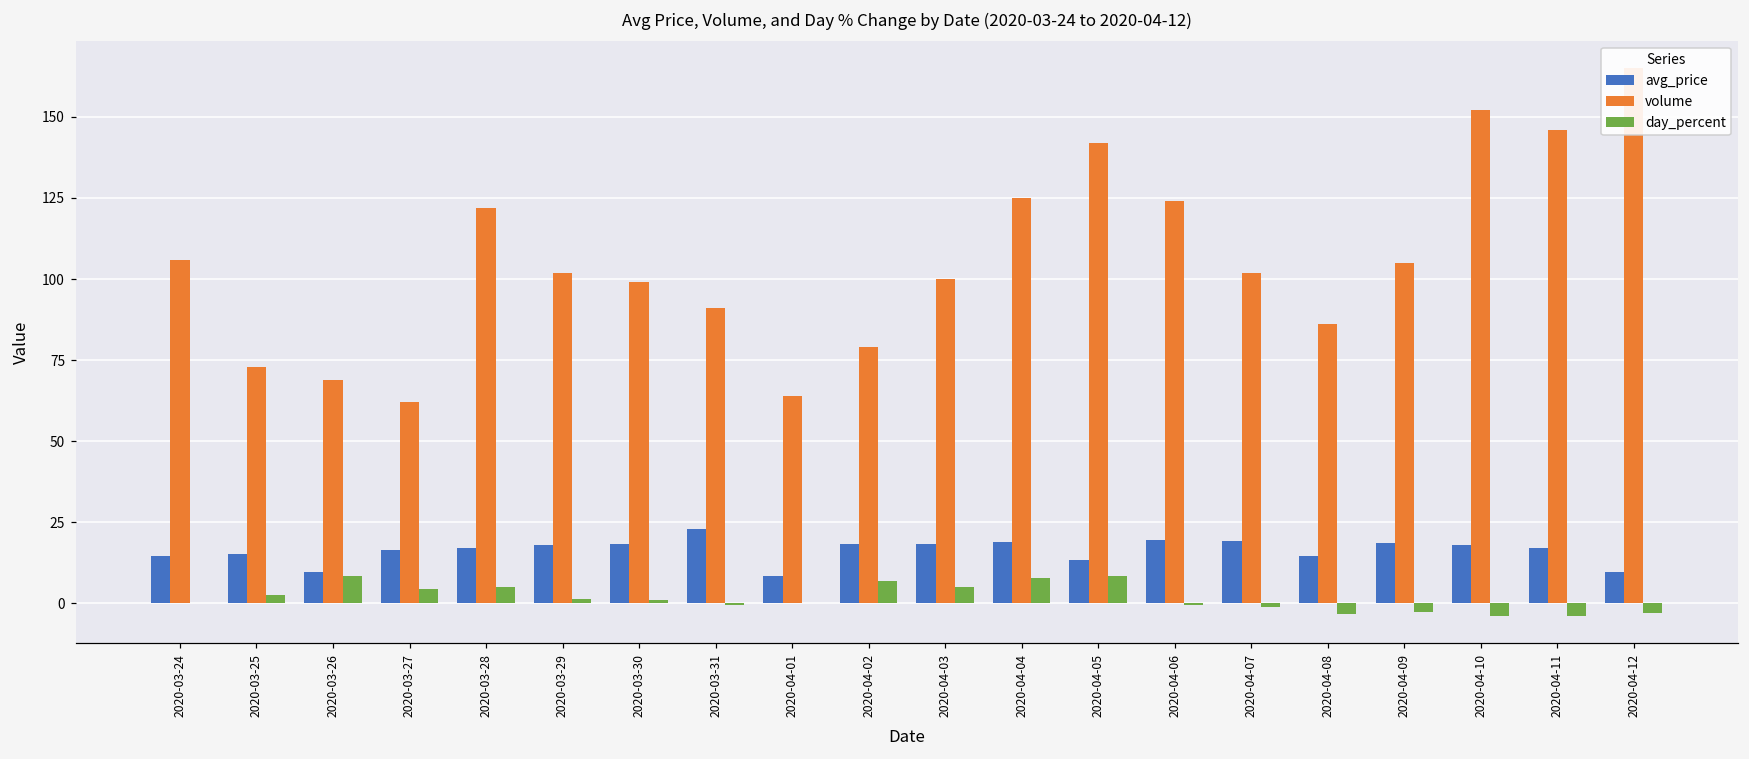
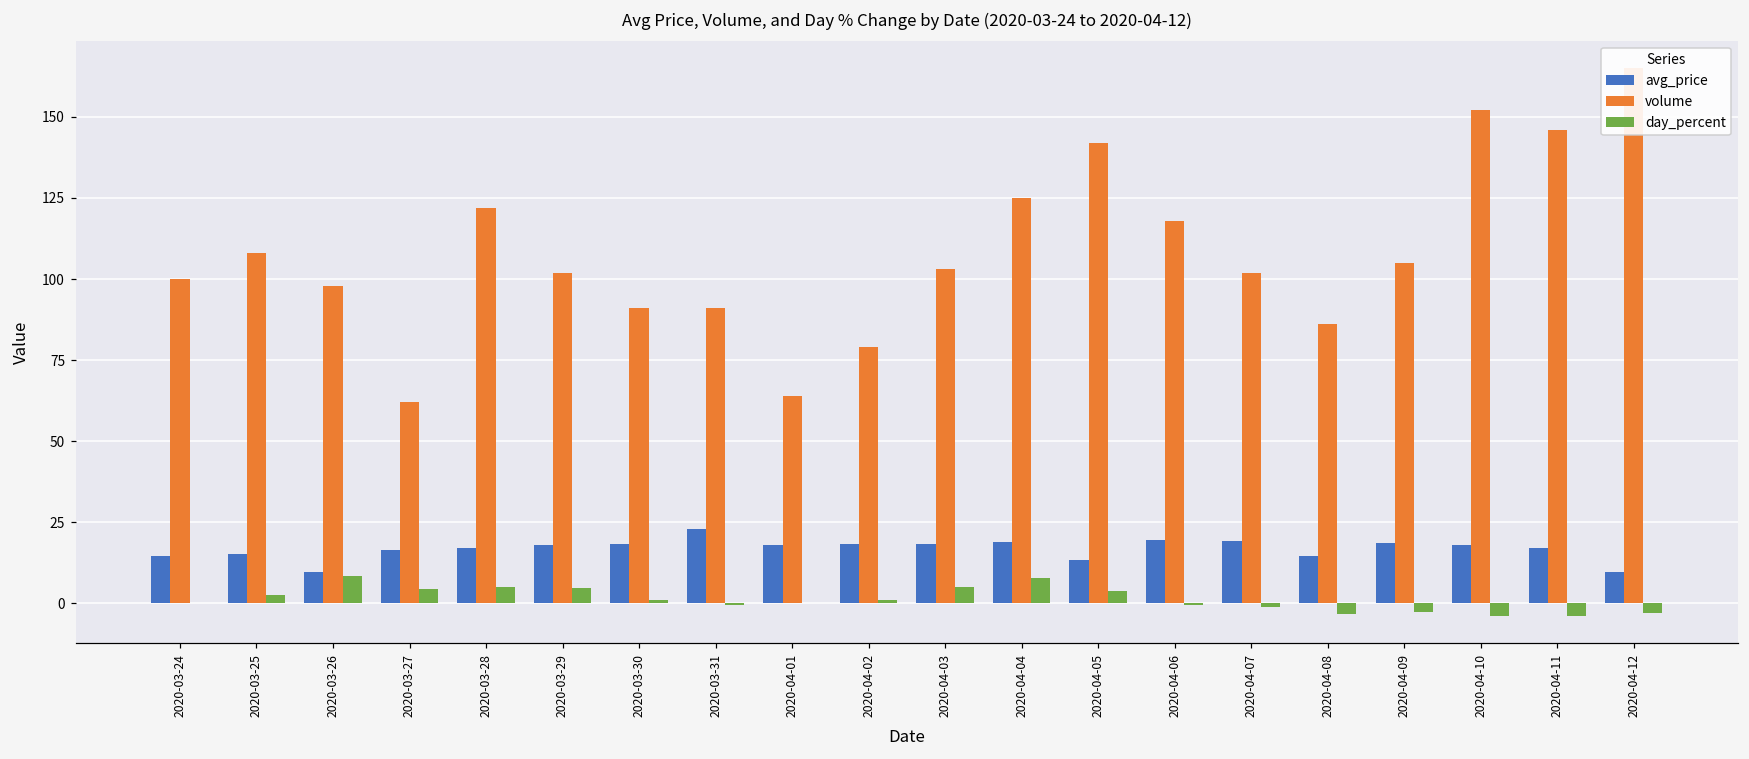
volume, 2020-03-24: 106 -> 100
volume, 2020-03-25: 73 -> 108
volume, 2020-03-26: 69 -> 98
day_percent, 2020-03-29: 1 -> 5
volume, 2020-03-30: 99 -> 91
avg_price, 2020-04-01: 8 -> 18
day_percent, 2020-04-02: 7 -> 1
volume, 2020-04-03: 100 -> 103
day_percent, 2020-04-05: 8 -> 4
volume, 2020-04-06: 124 -> 118
